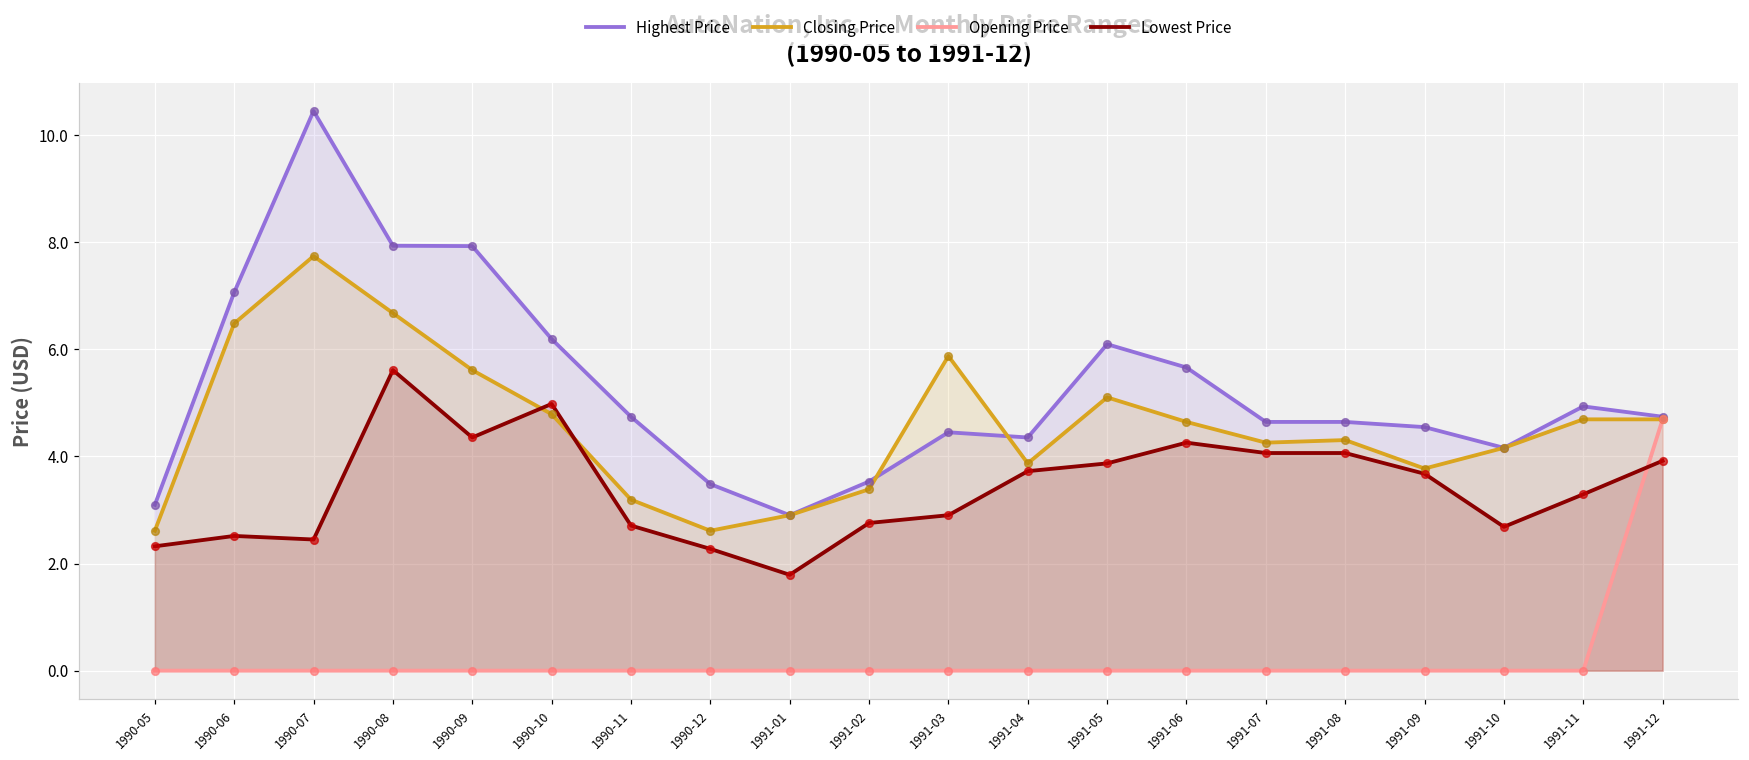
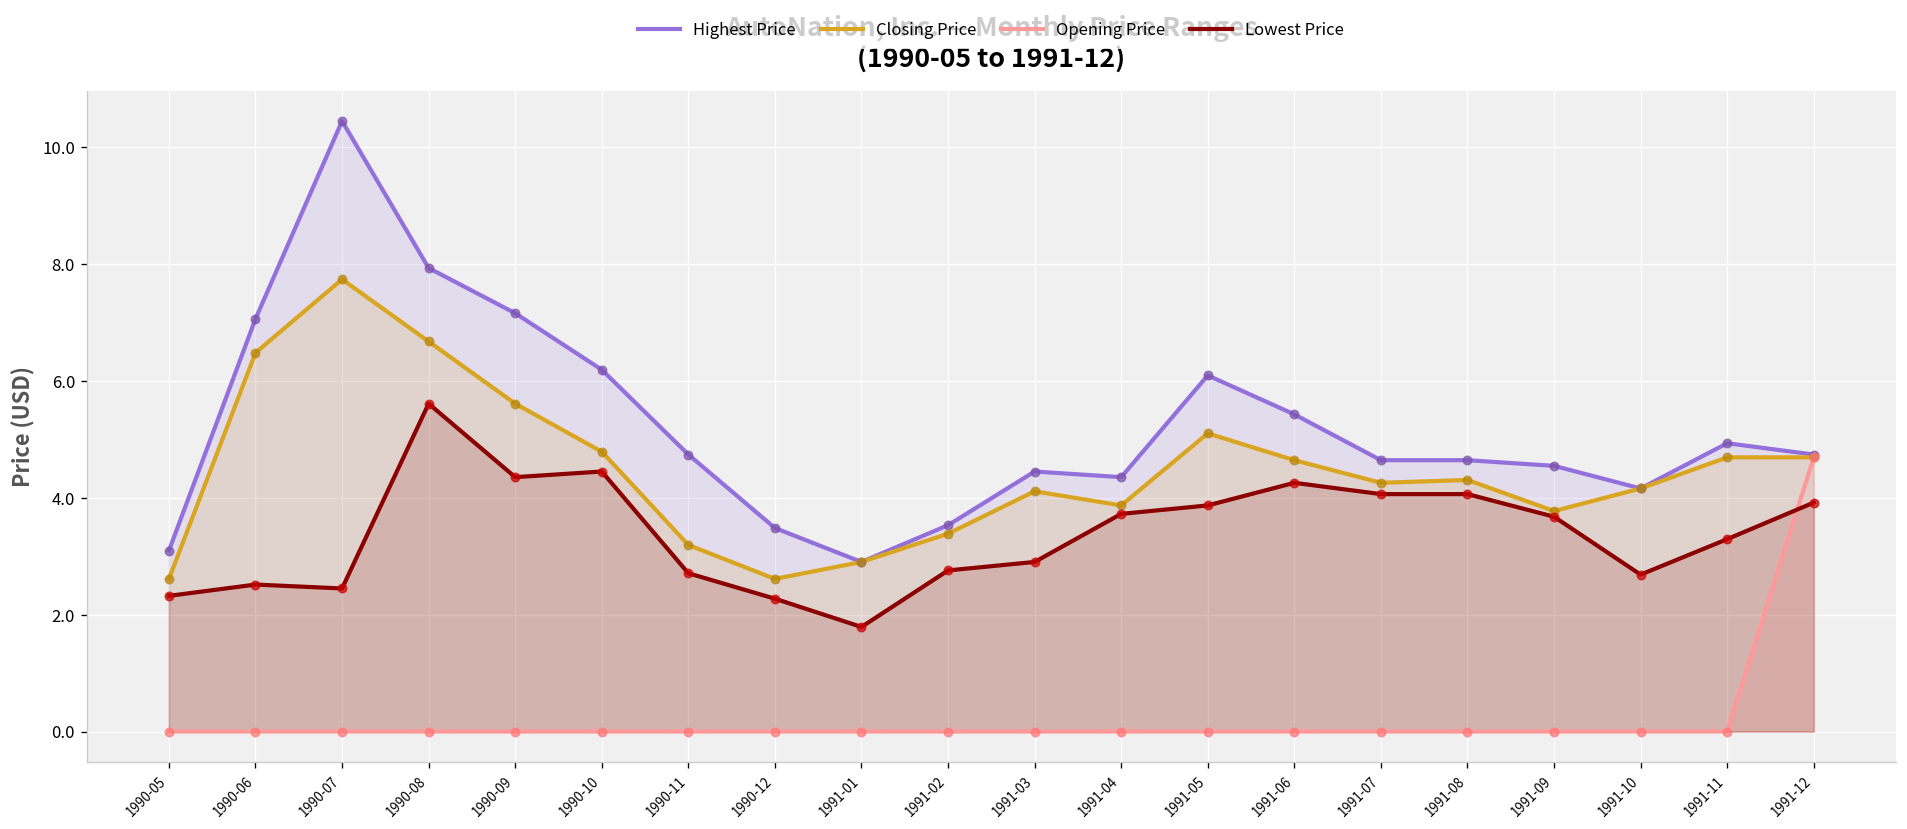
Highest Price, 1990-09: 7.9 -> 7.2
Lowest Price, 1990-10: 5.0 -> 4.4
Closing Price, 1991-03: 5.9 -> 4.1
Highest Price, 1991-06: 5.7 -> 5.4
